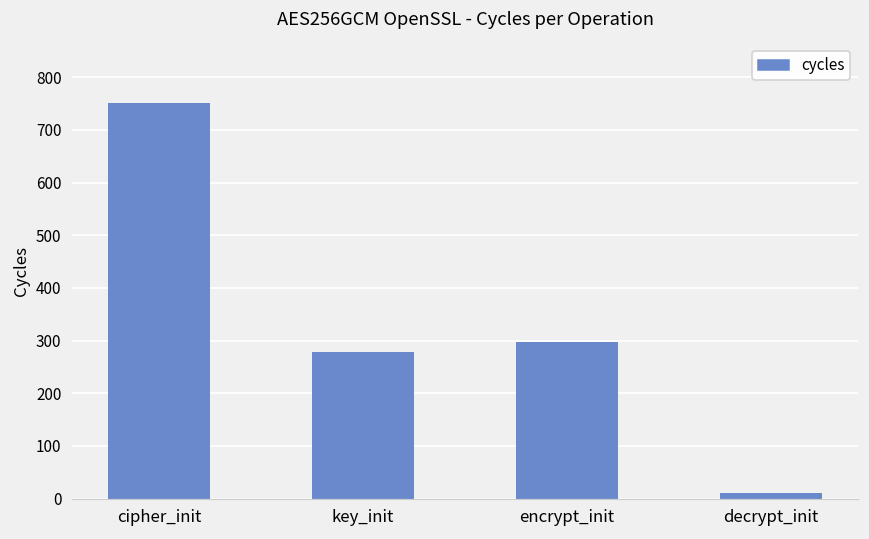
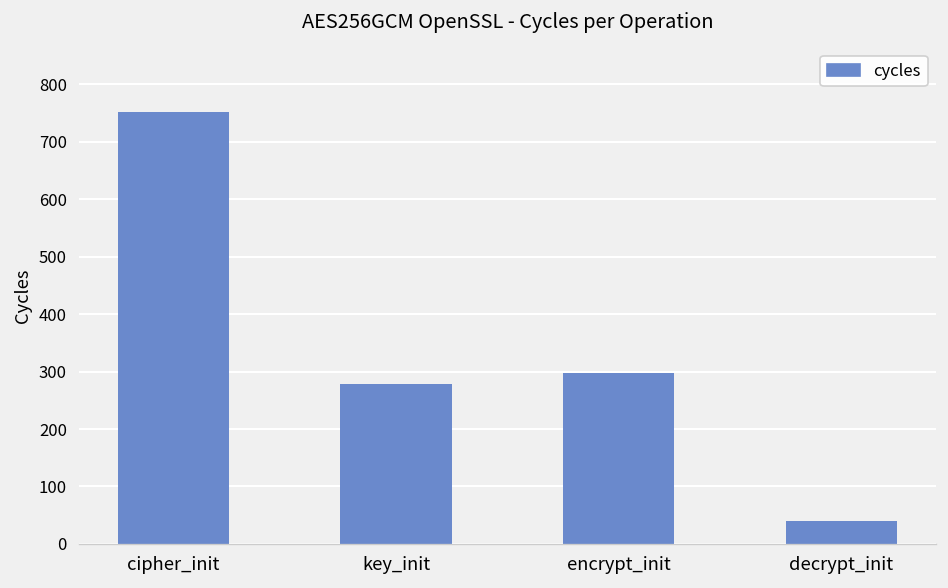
decrypt_init: 10 -> 40
